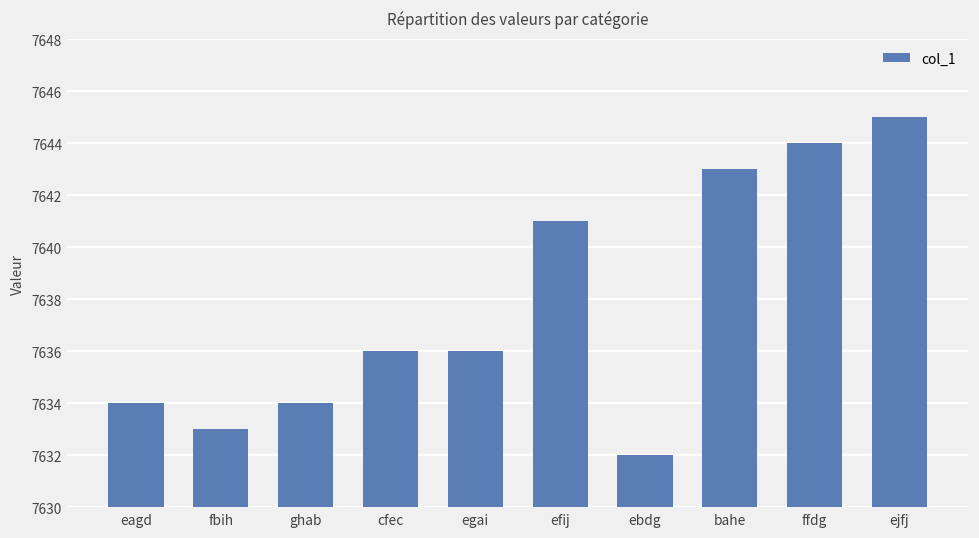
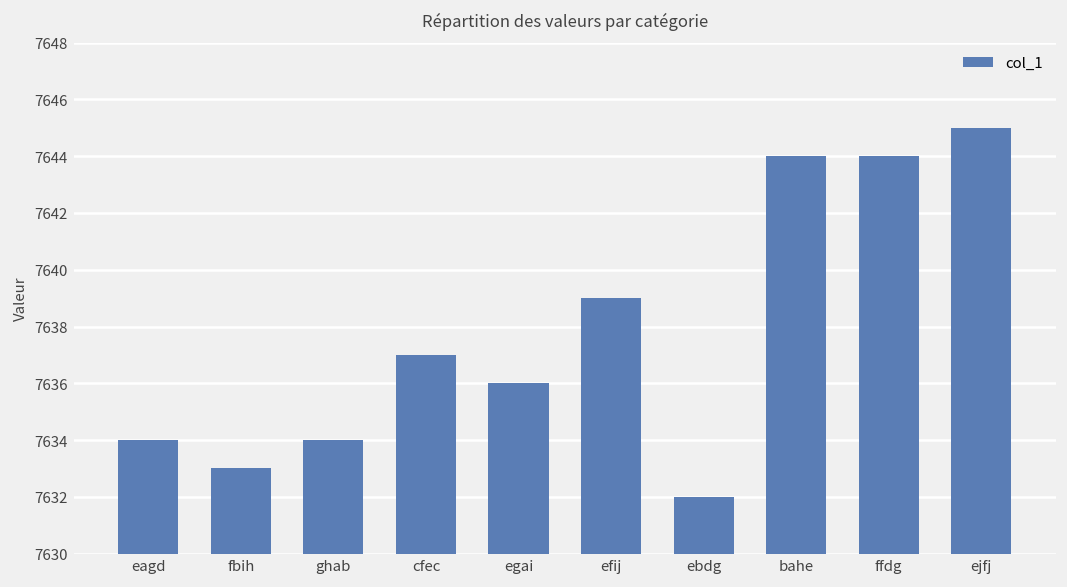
cfec: 7636 -> 7637
efij: 7641 -> 7639
bahe: 7643 -> 7644
